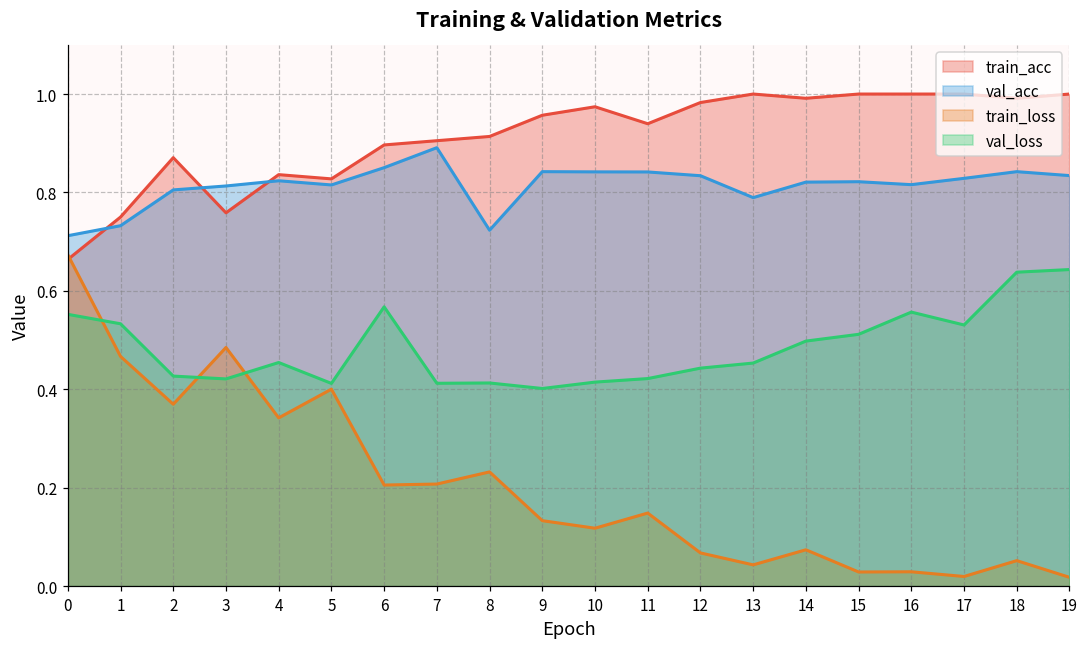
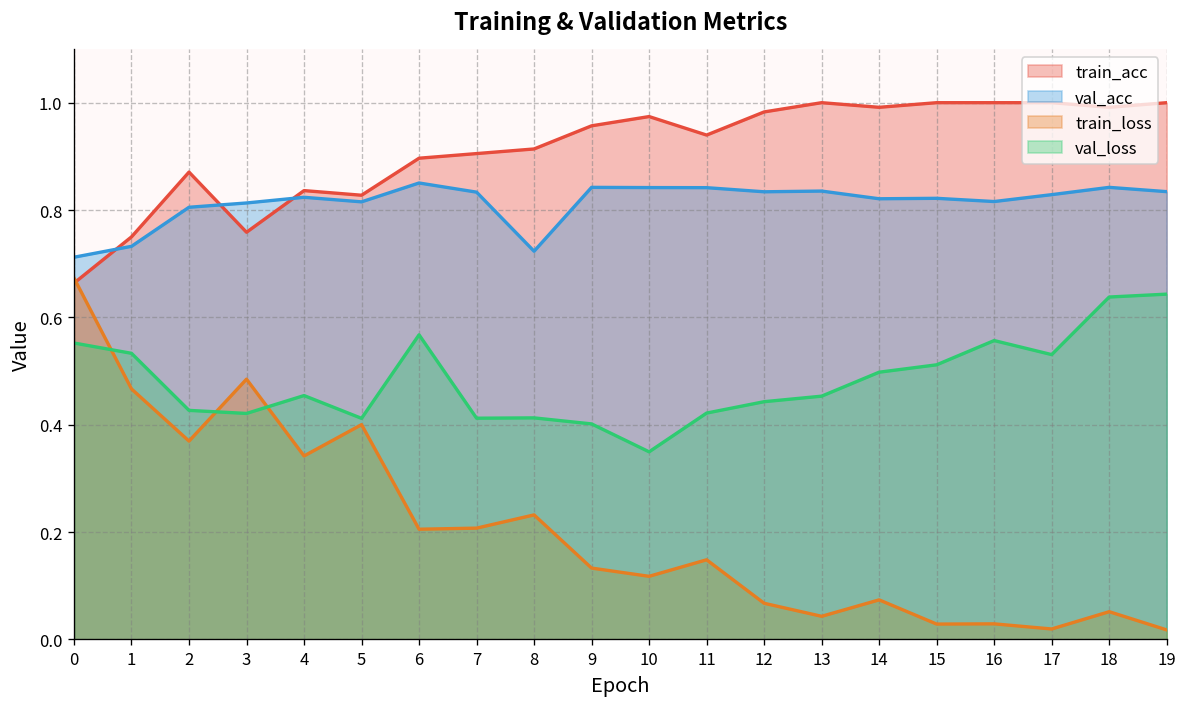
val_acc, 7: 0.89 -> 0.83
val_loss, 10: 0.41 -> 0.35
val_acc, 13: 0.79 -> 0.84
